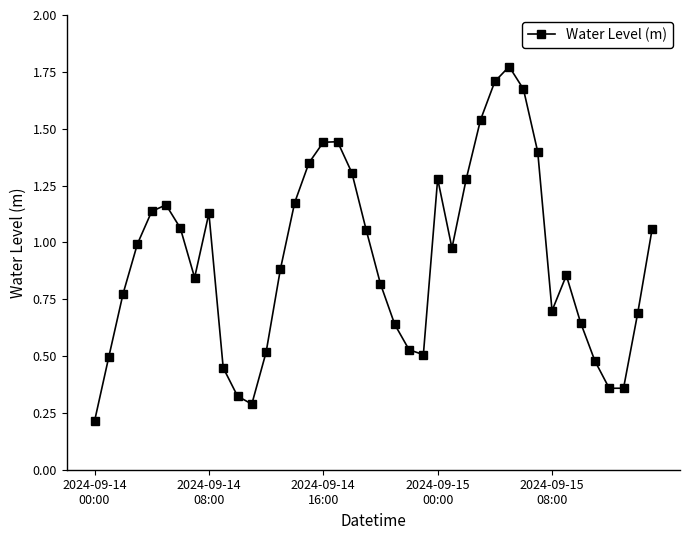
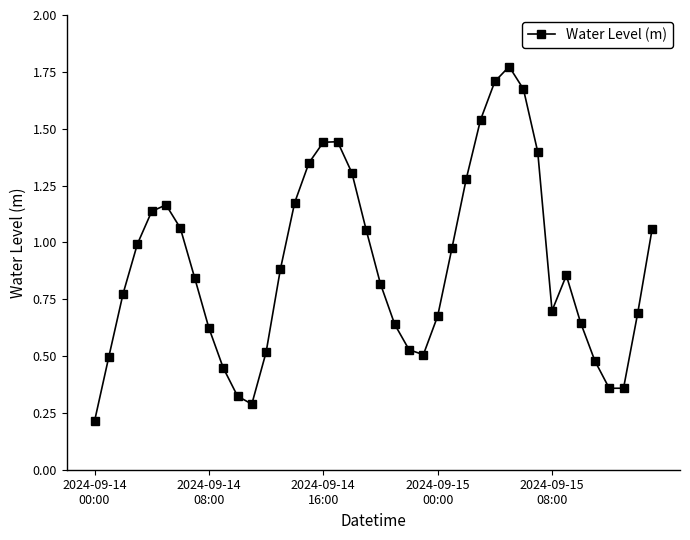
2024-09-14 08:00: 1.13 -> 0.62
2024-09-15 00:00: 1.28 -> 0.68
